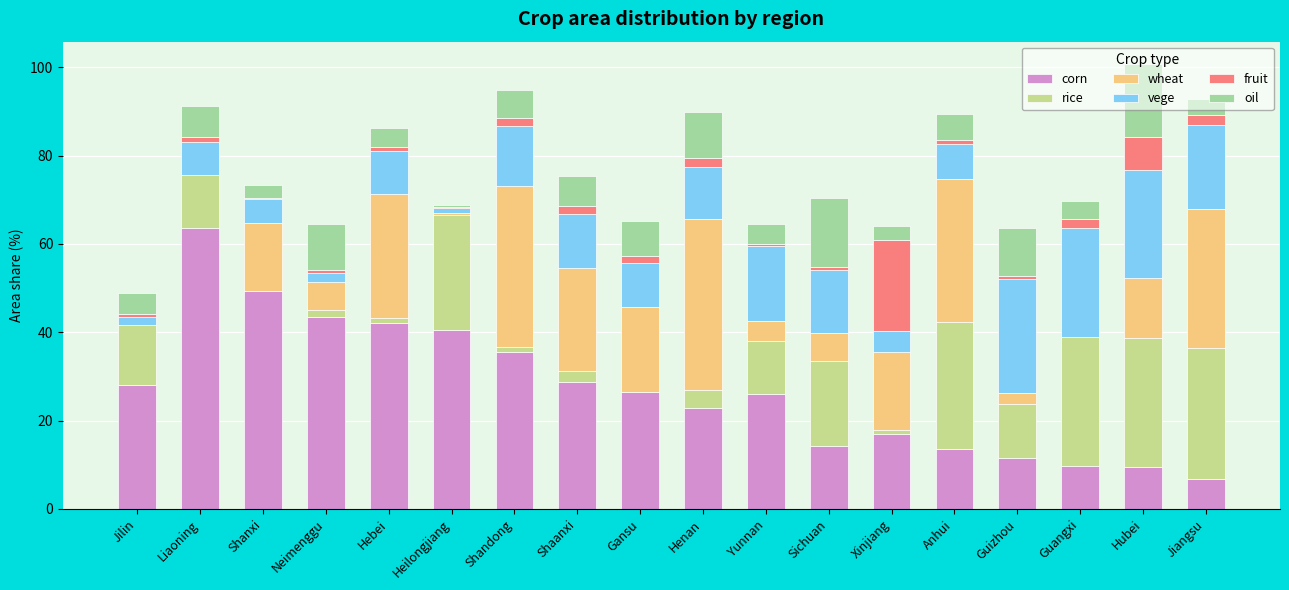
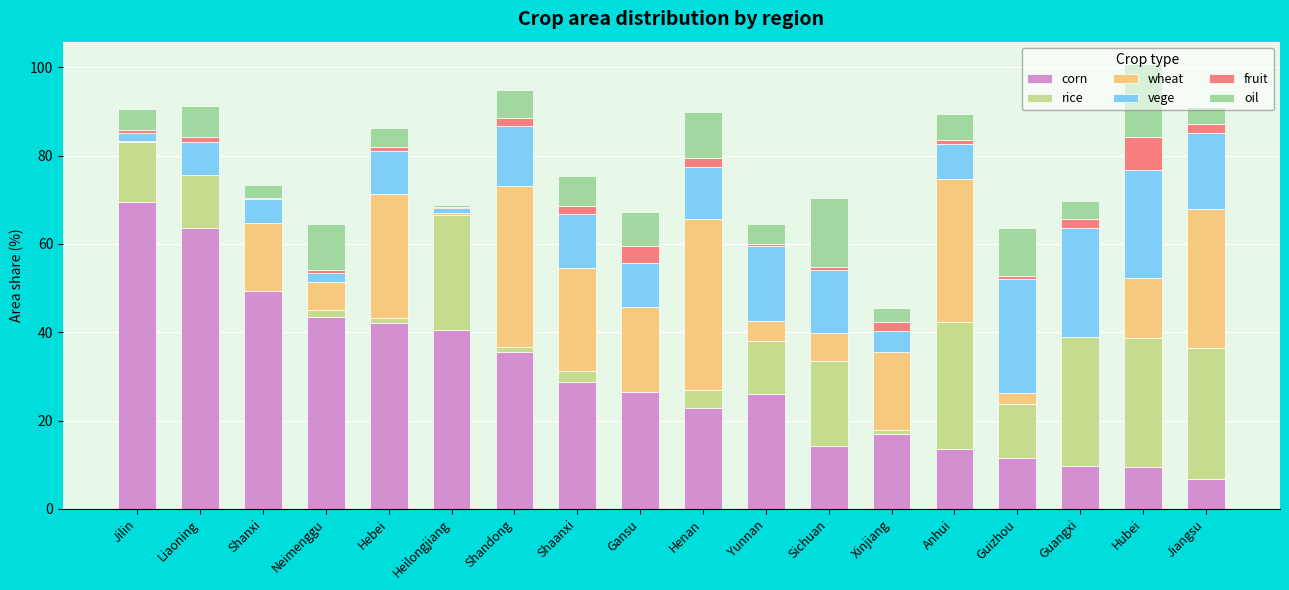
corn, Jilin: 28 -> 70
fruit, Gansu: 2 -> 4
fruit, Xinjiang: 21 -> 2
vege, Jiangsu: 19 -> 17
